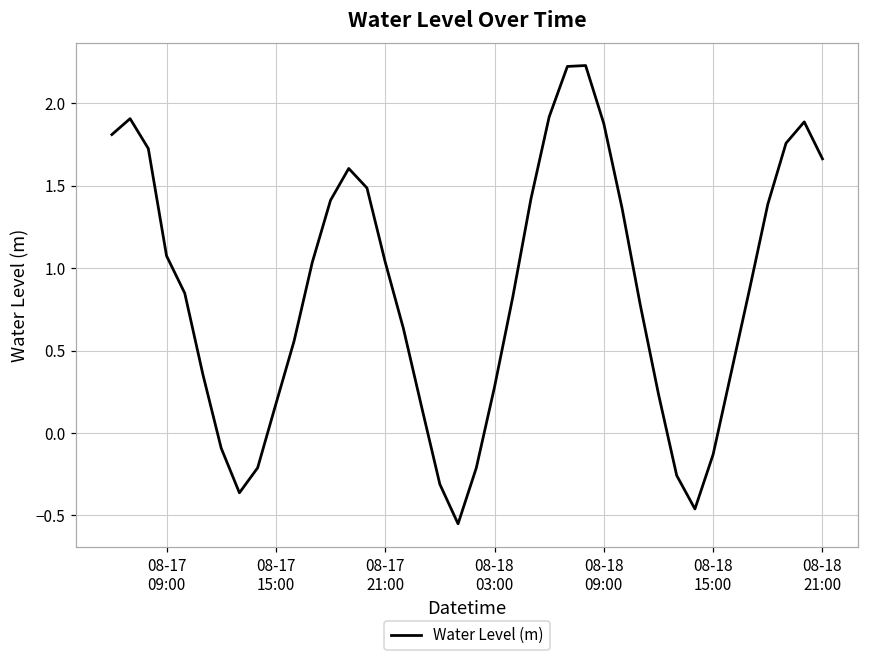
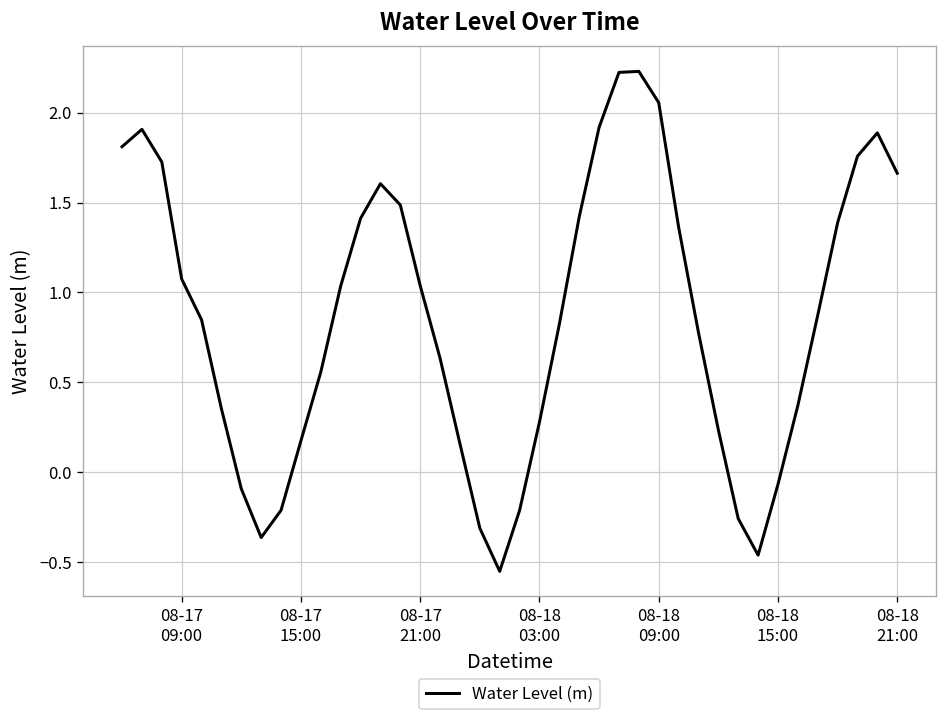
08-18 09:00: 1.88 -> 2.06
08-18 15:00: -0.13 -> -0.07
